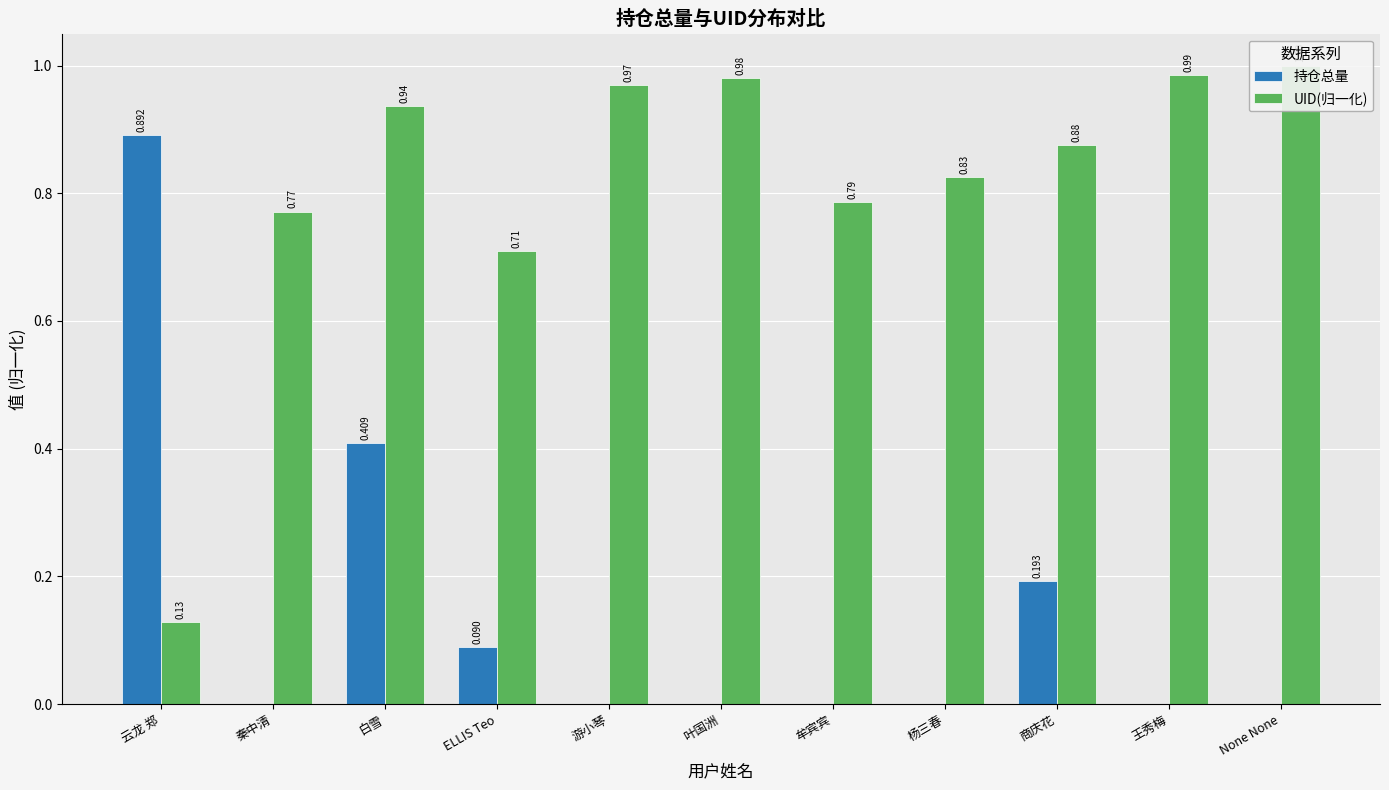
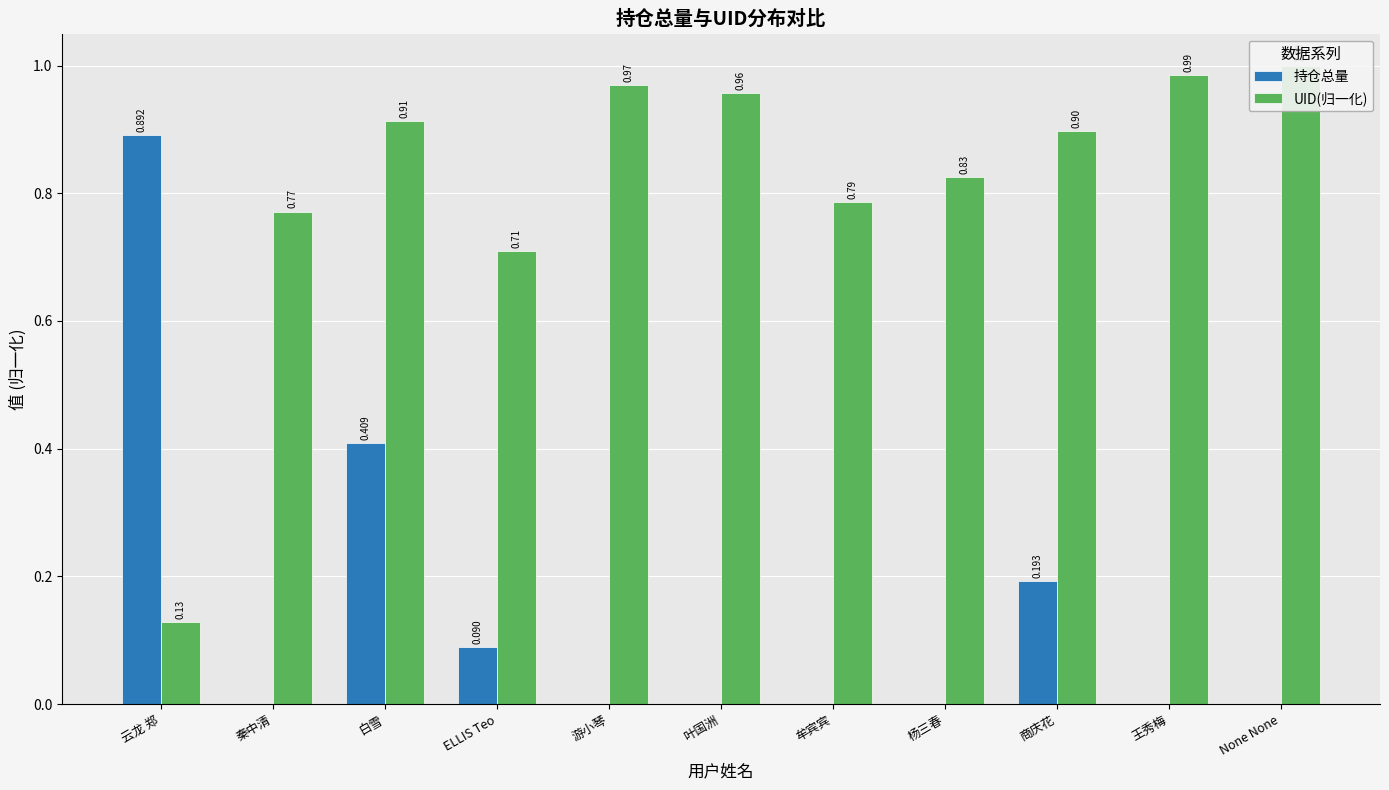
UID(归一化), 白雪: 0.94 -> 0.91
UID(归一化), 叶国洲: 0.98 -> 0.96
UID(归一化), 商庆花: 0.88 -> 0.90
